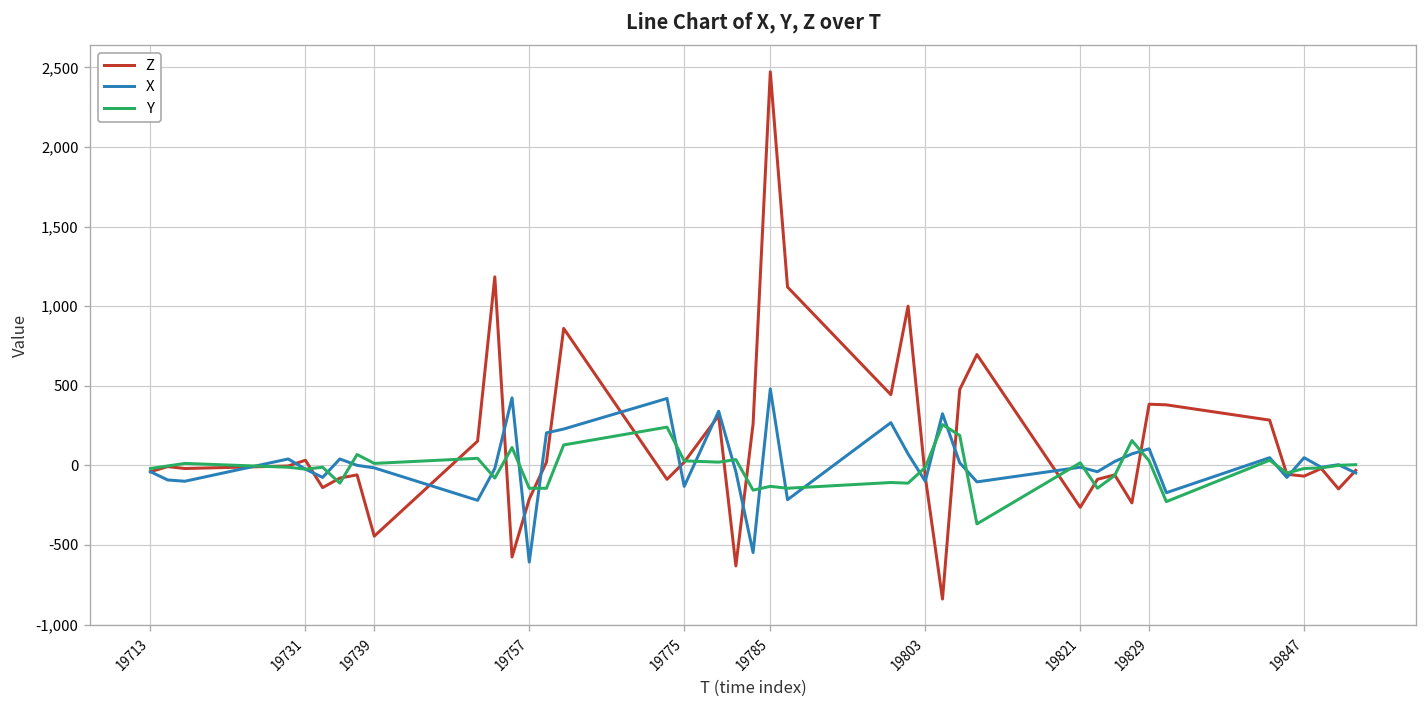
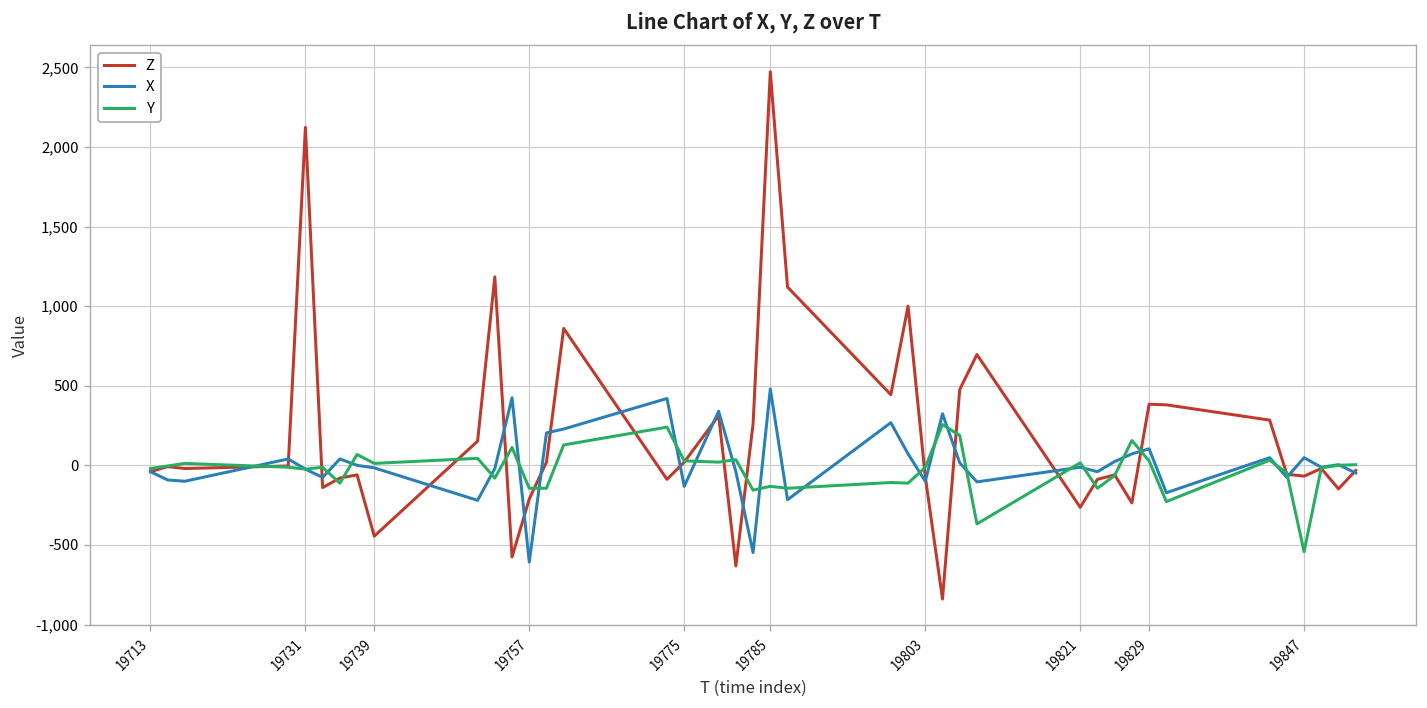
Z, 19731: 30 -> 2,120
Y, 19847: -20 -> -540
